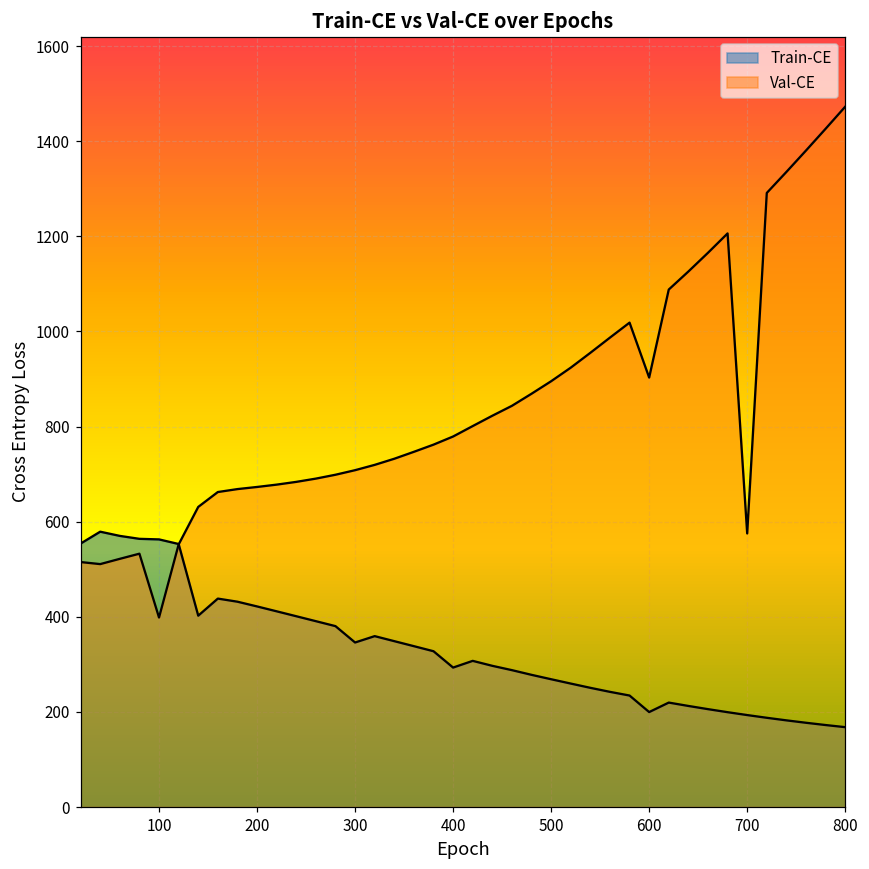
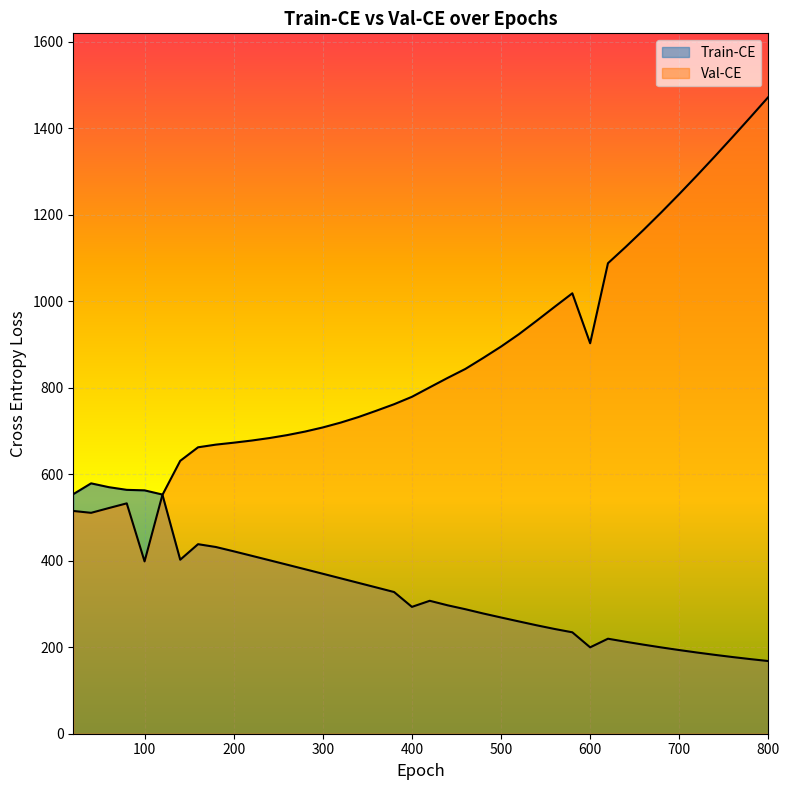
Train-CE, 300: 350 -> 370
Val-CE, 700: 580 -> 1250
